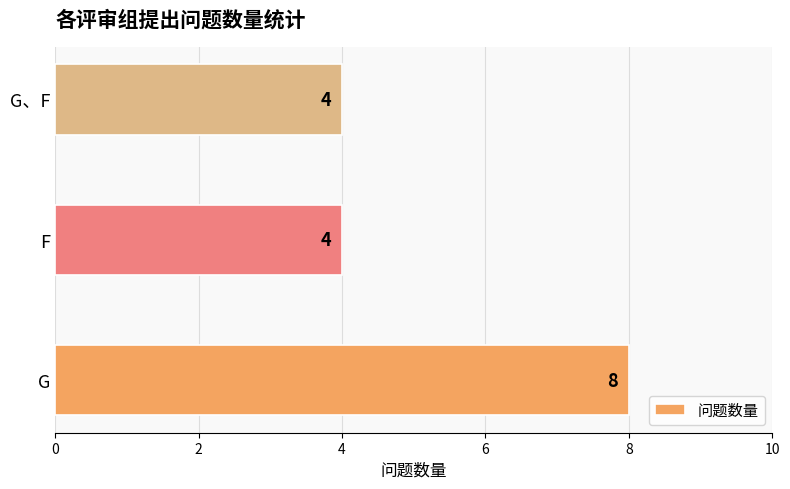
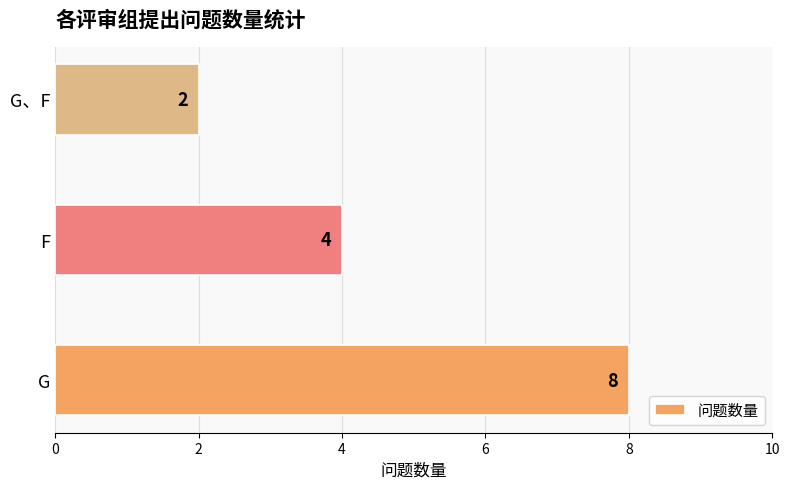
G、F: 4 -> 2
